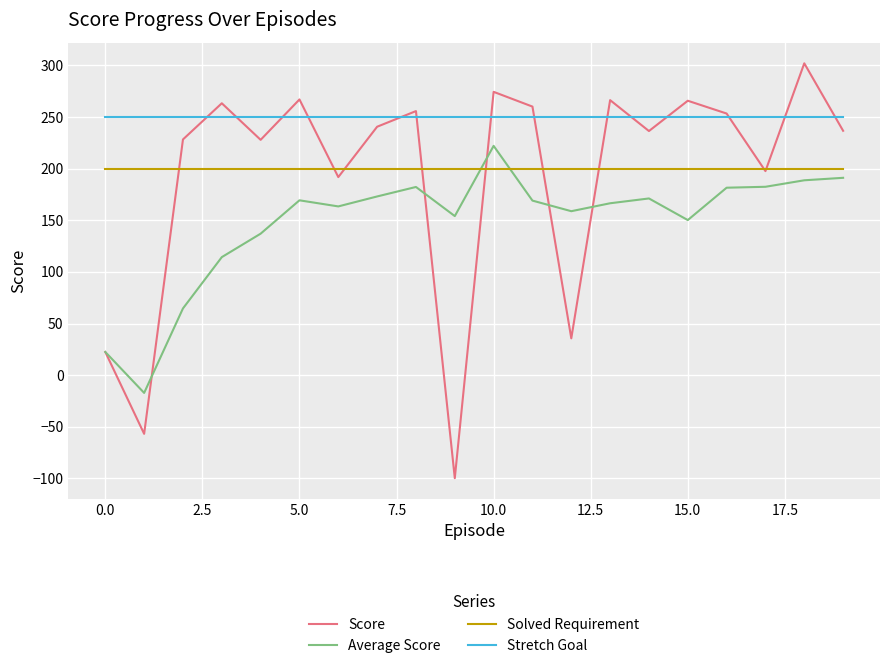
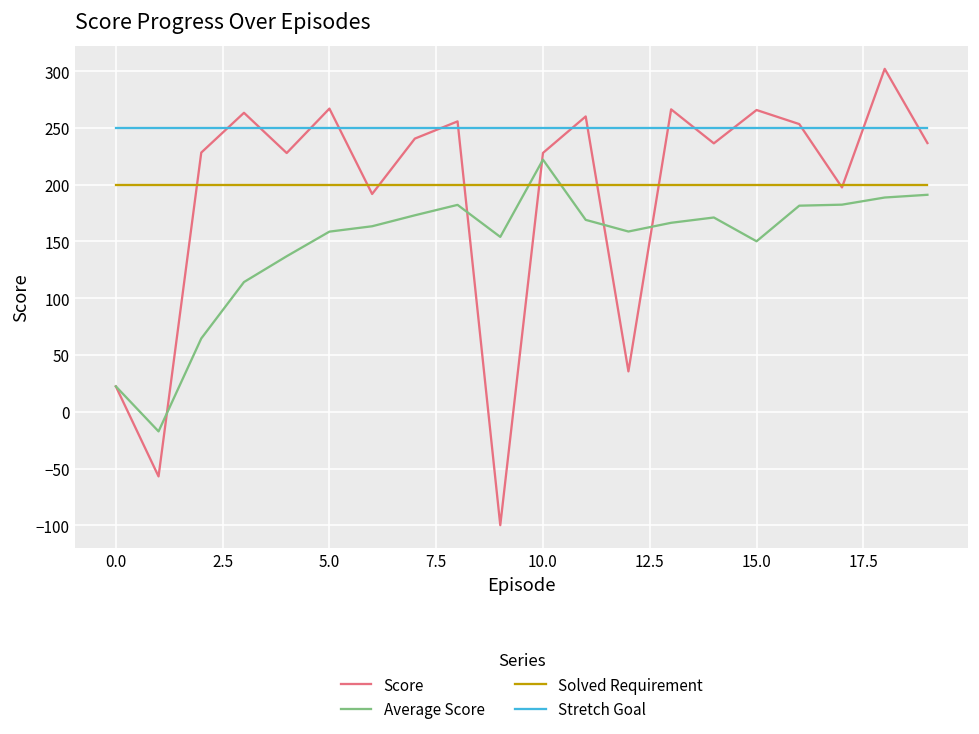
Average Score, 5.0: 169 -> 159
Score, 10.0: 274 -> 228
